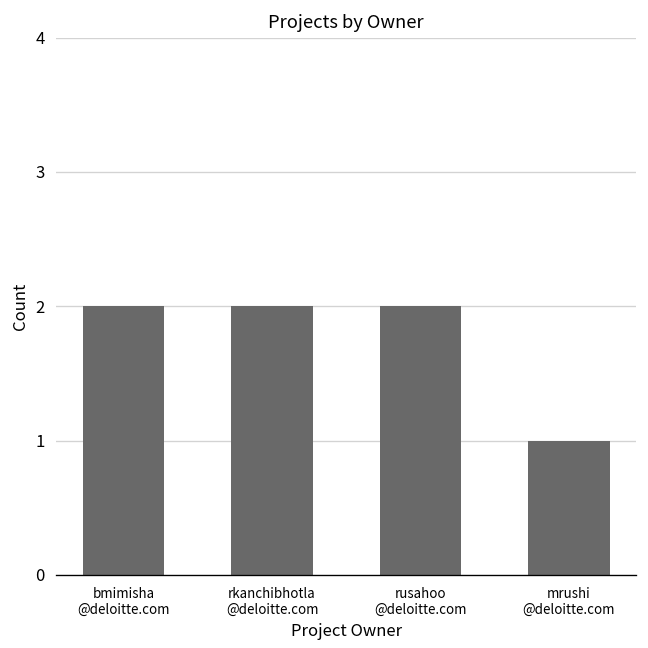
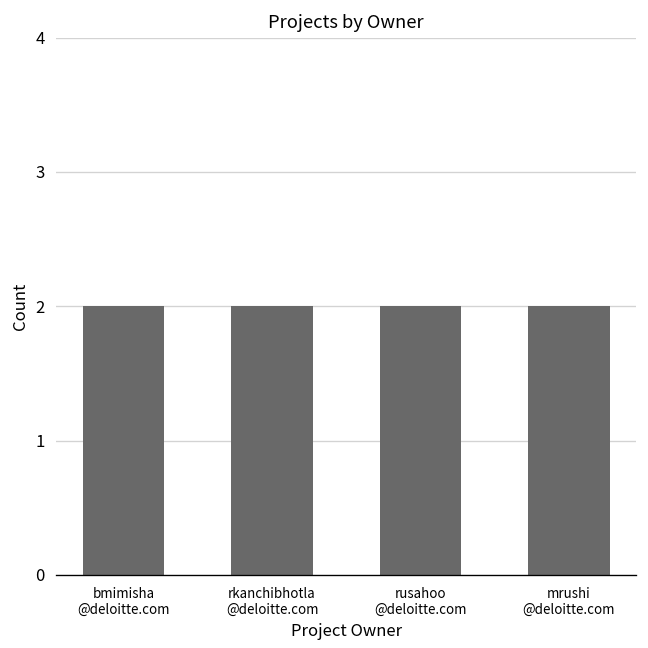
mrushi @deloitte.com: 1 -> 2
